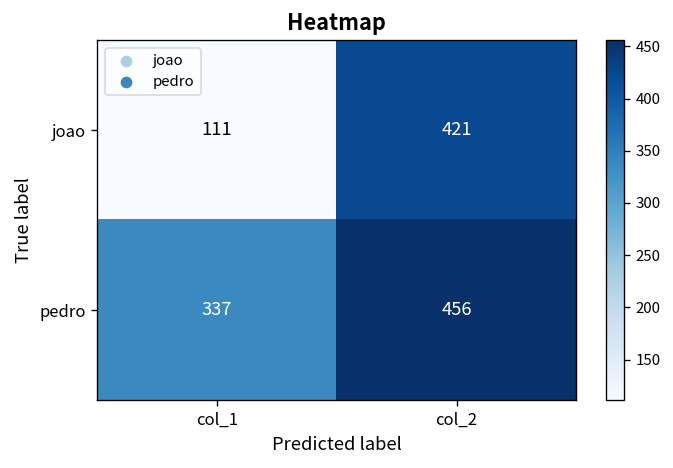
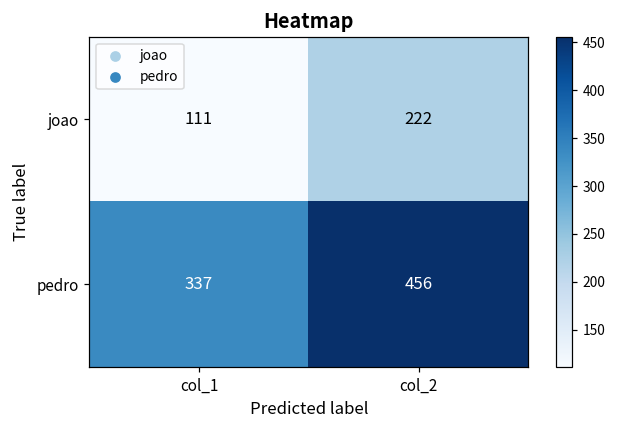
joao, col_2: 421 -> 222
